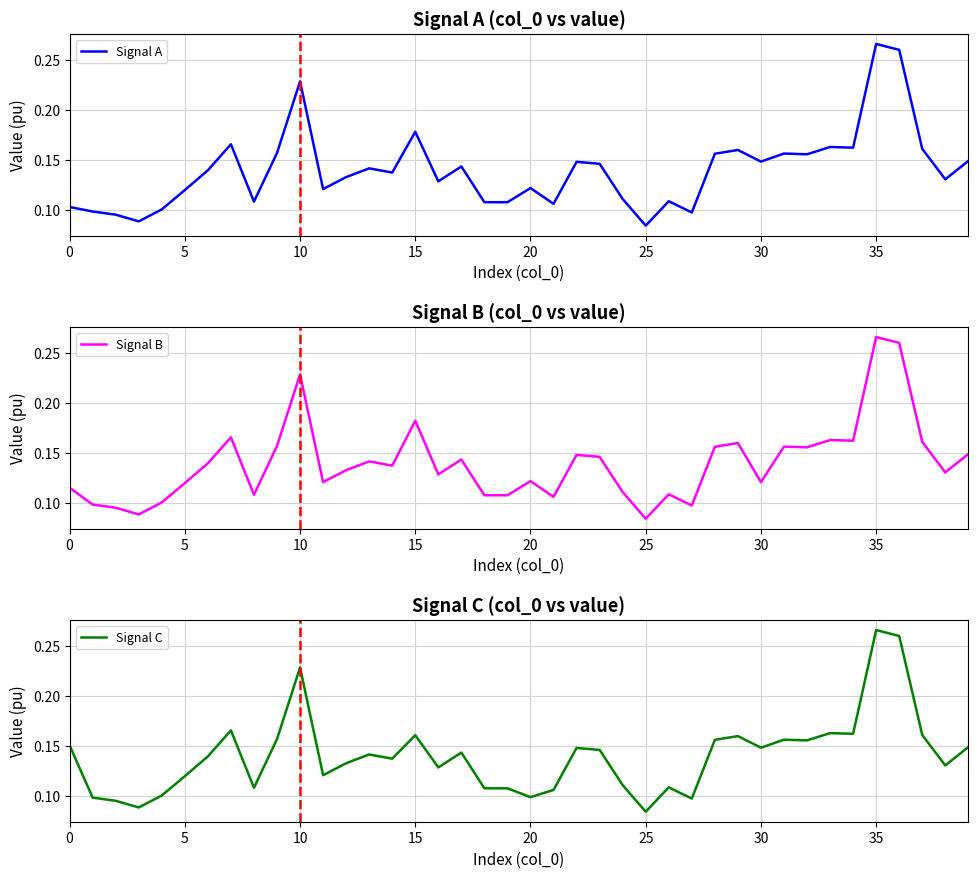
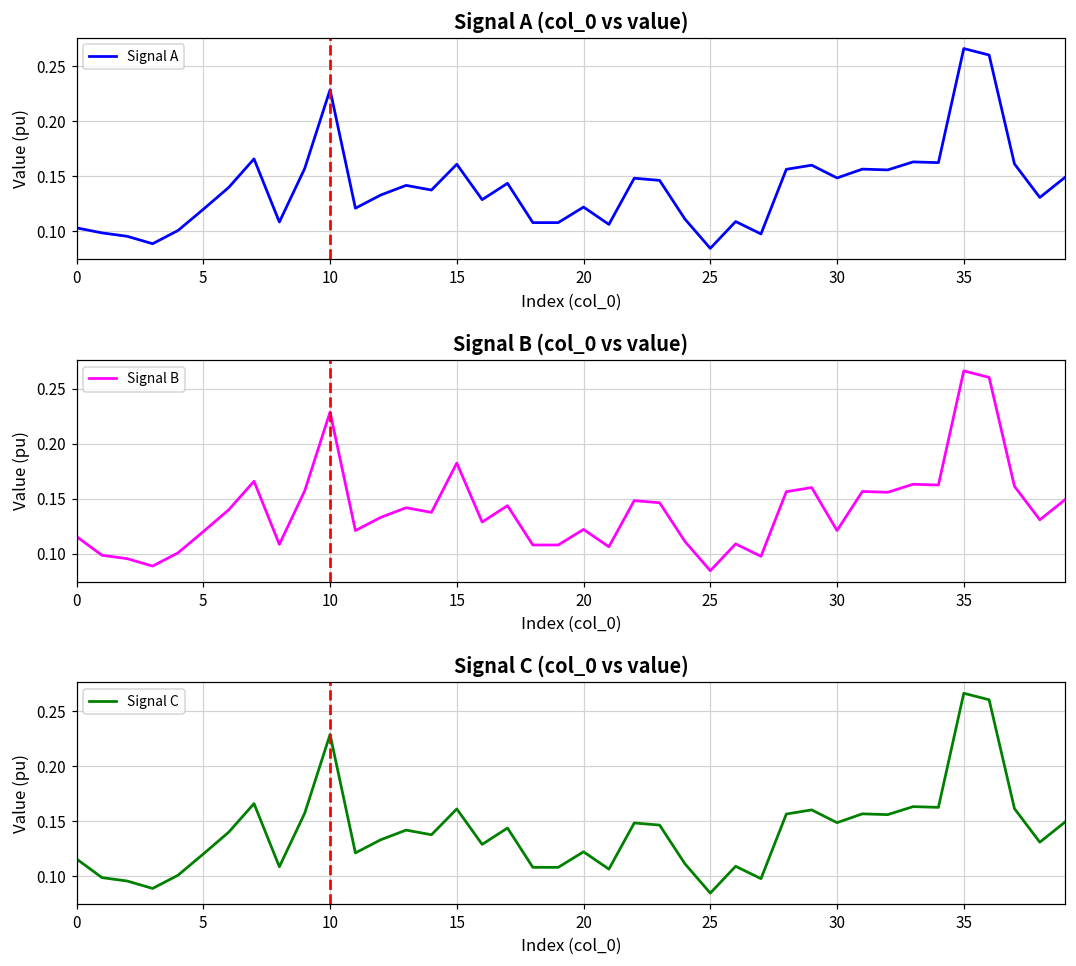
Signal A (col_0 vs value), 15: 0.18 -> 0.16
Signal C (col_0 vs value), 0: 0.151 -> 0.115
Signal C (col_0 vs value), 20: 0.099 -> 0.122
